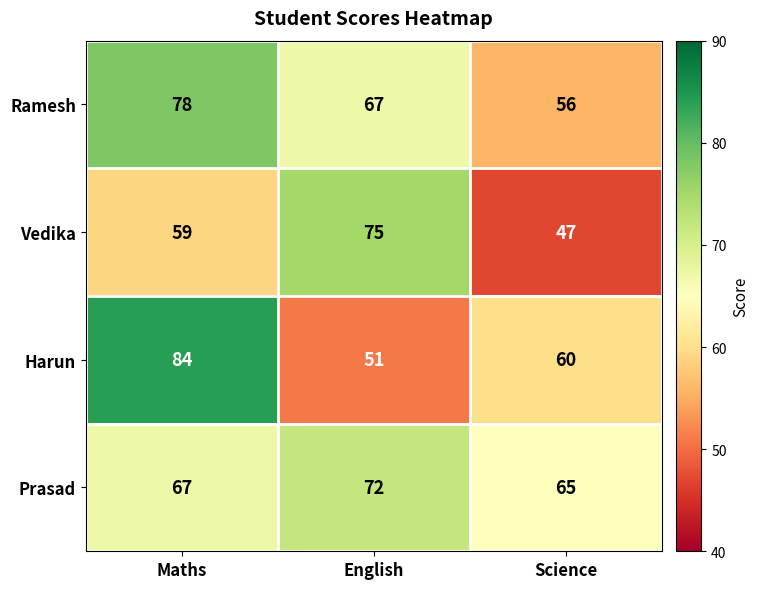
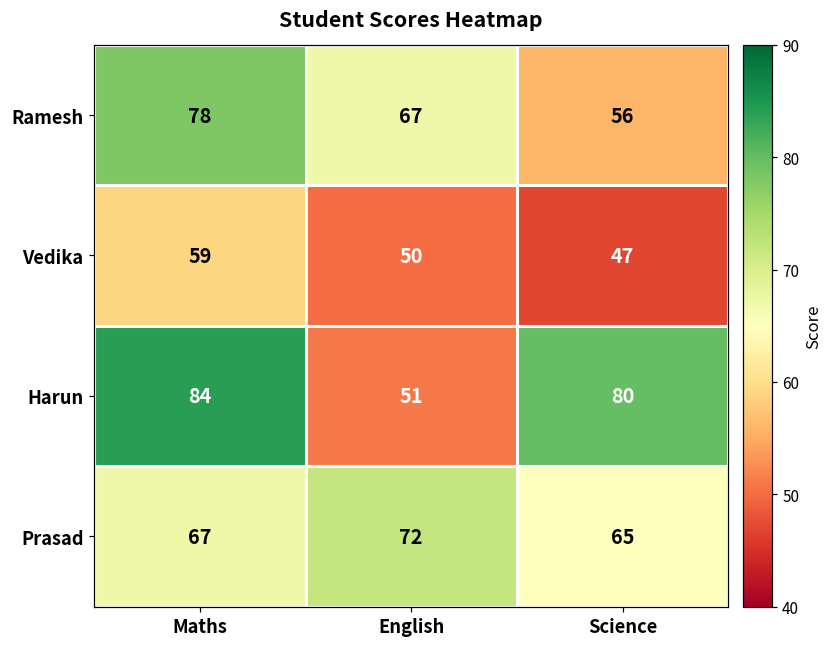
Vedika, English: 75 -> 50
Harun, Science: 60 -> 80
